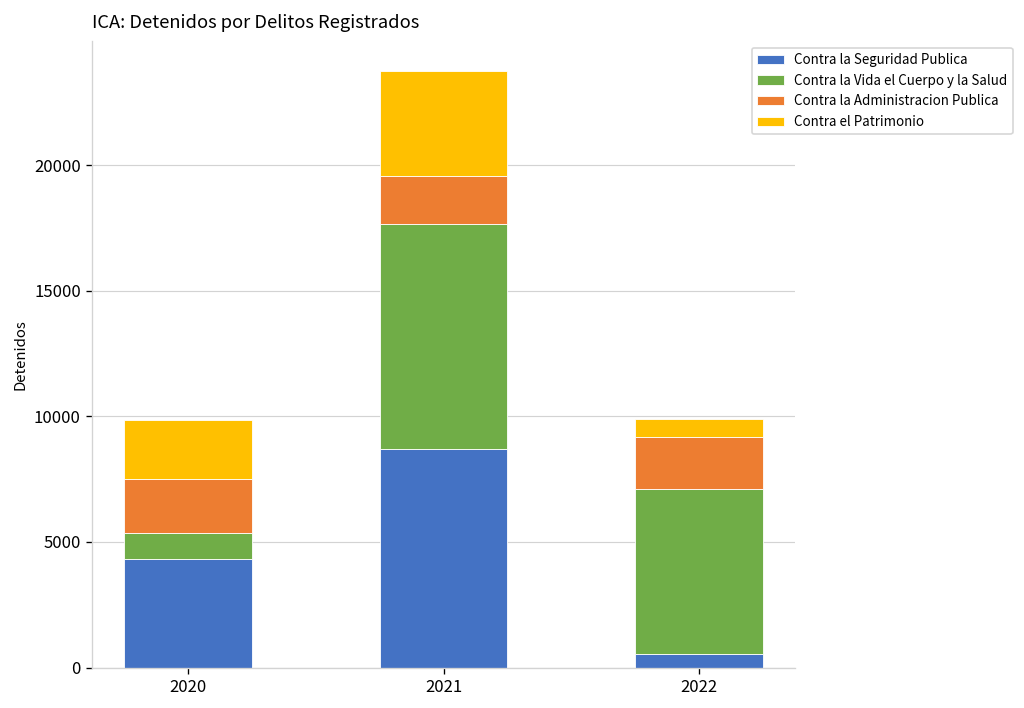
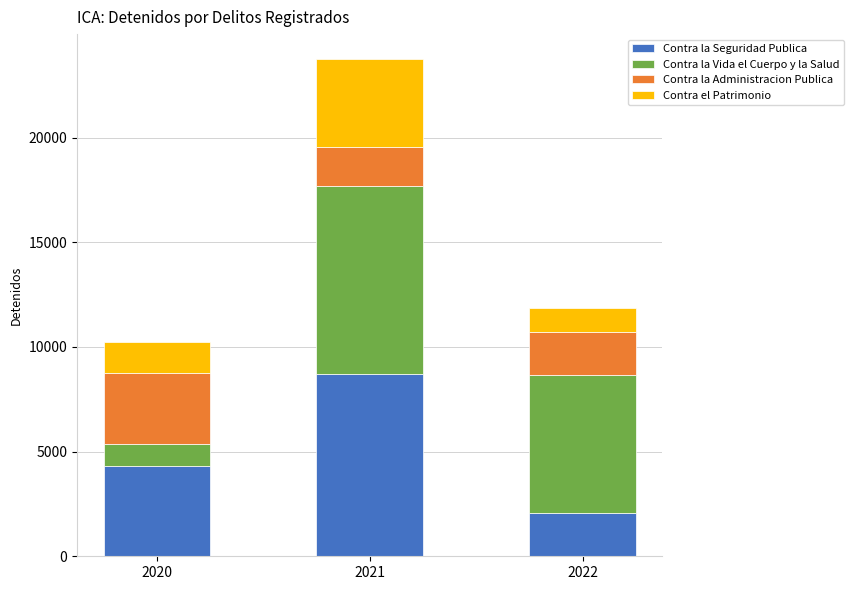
Contra la Administracion Publica, 2020: 2100 -> 3400
Contra el Patrimonio, 2020: 2300 -> 1500
Contra la Seguridad Publica, 2022: 500 -> 2100
Contra el Patrimonio, 2022: 700 -> 1100
